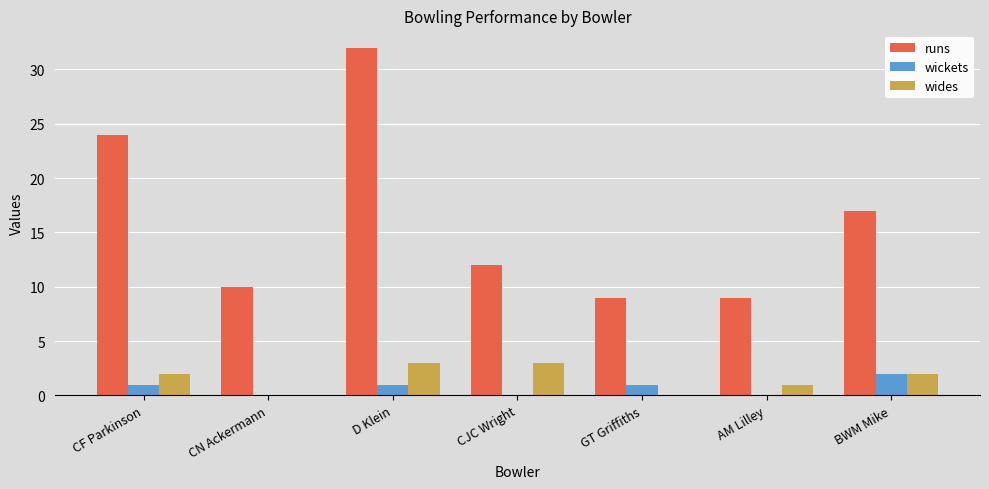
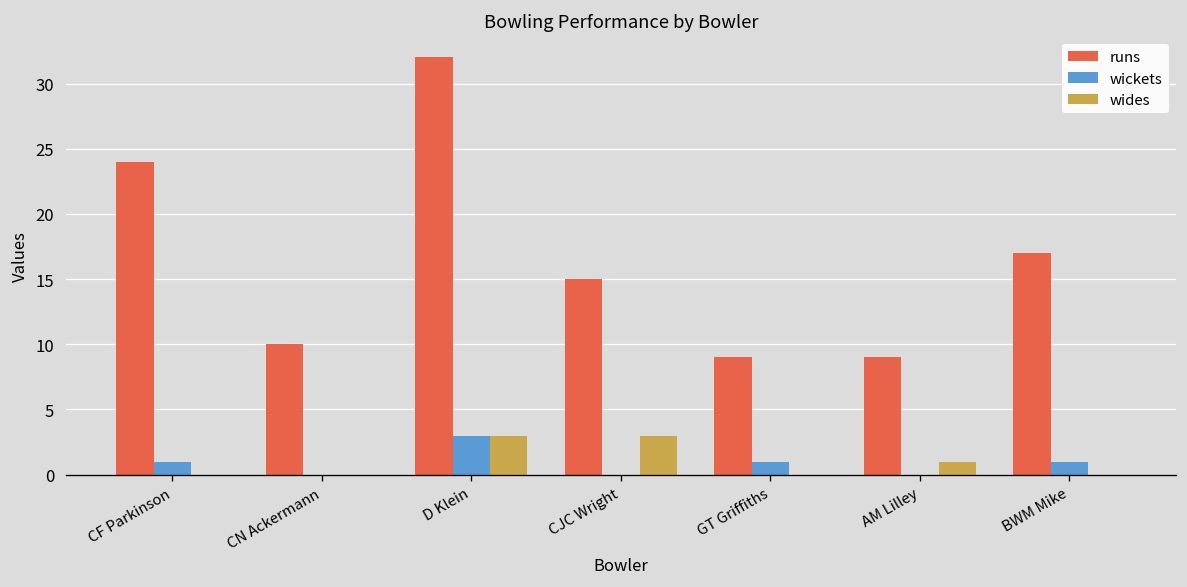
wides, CF Parkinson: 2 -> 0
wickets, D Klein: 1 -> 3
runs, CJC Wright: 12 -> 15
wickets, BWM Mike: 2 -> 1
wides, BWM Mike: 2 -> 0
